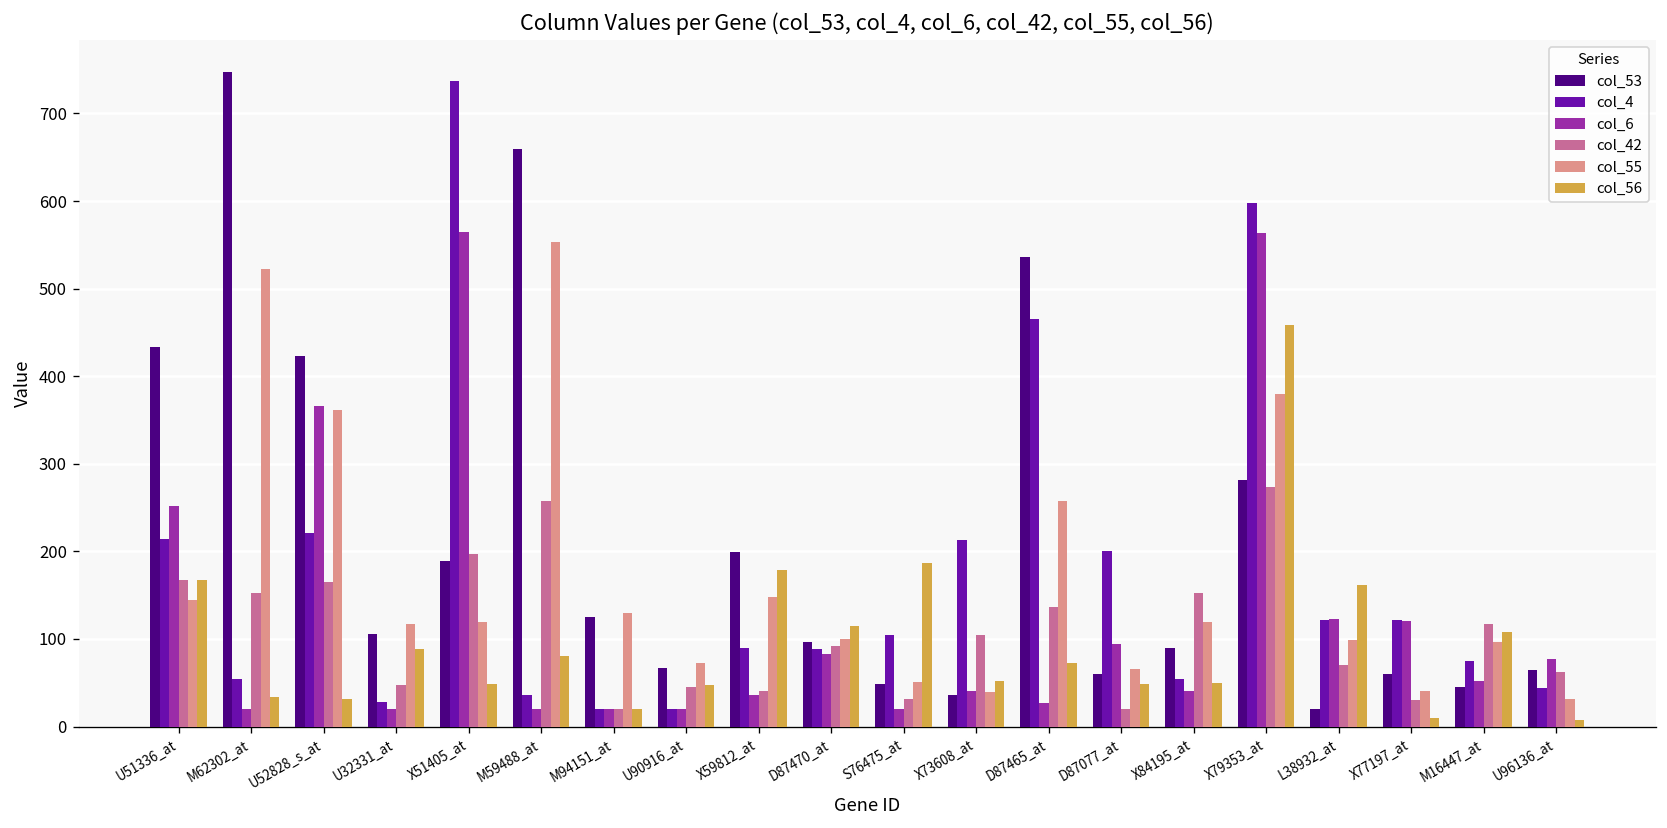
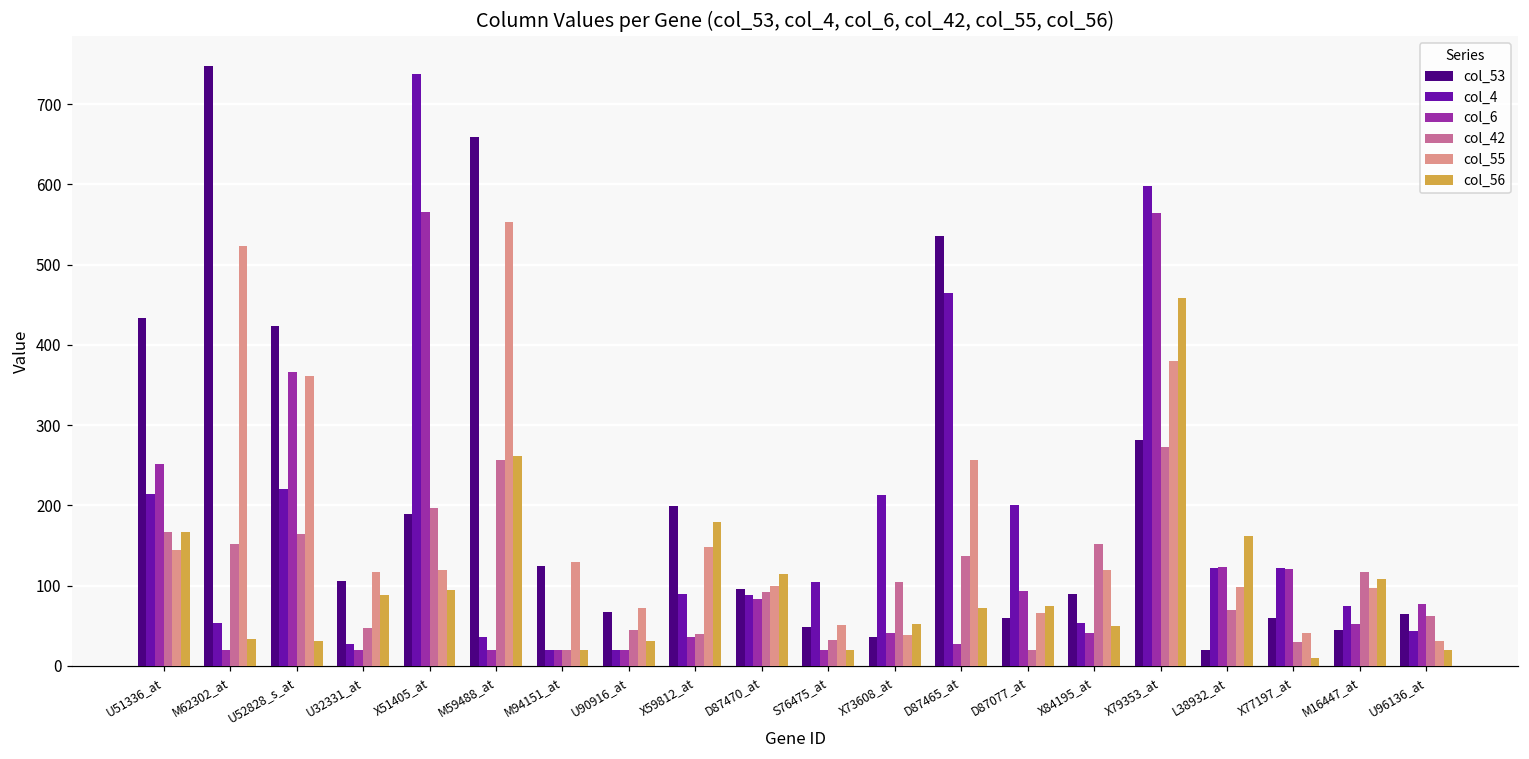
col_56, X51405_at: 50 -> 100
col_56, M59488_at: 80 -> 260
col_56, U90916_at: 50 -> 30
col_56, S76475_at: 190 -> 20
col_56, D87077_at: 50 -> 80
col_56, U96136_at: 10 -> 20
